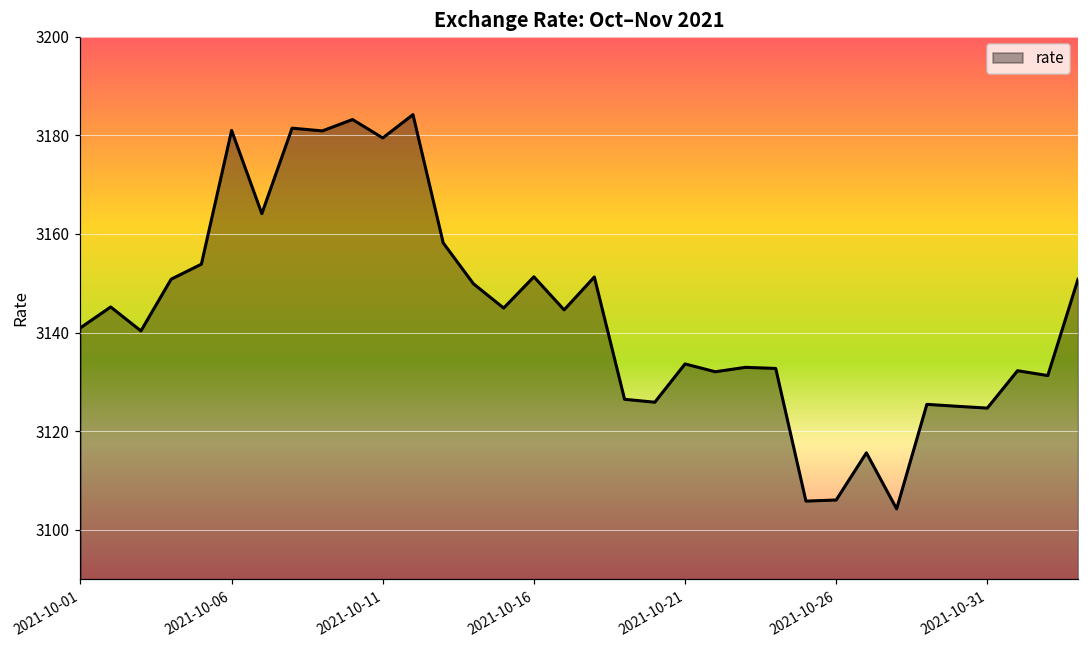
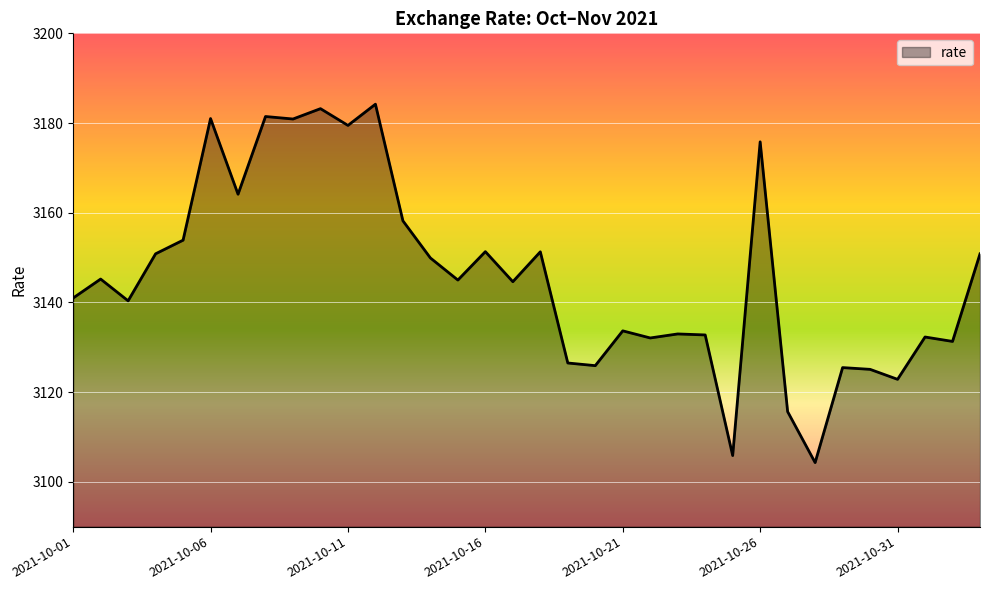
2021-10-26: 3106 -> 3176
2021-10-31: 3125 -> 3123
